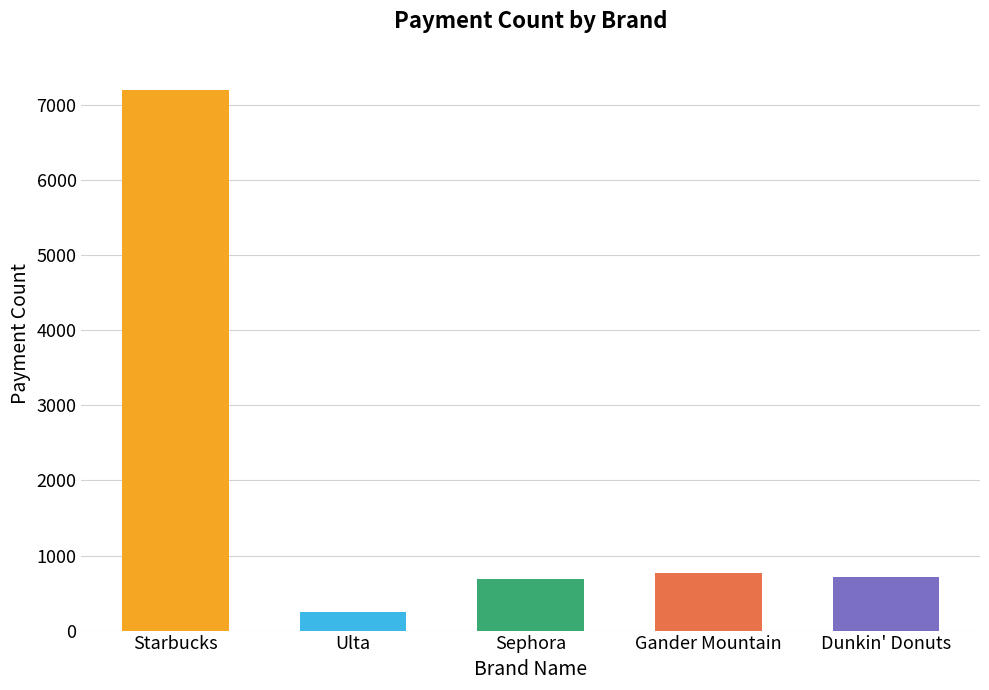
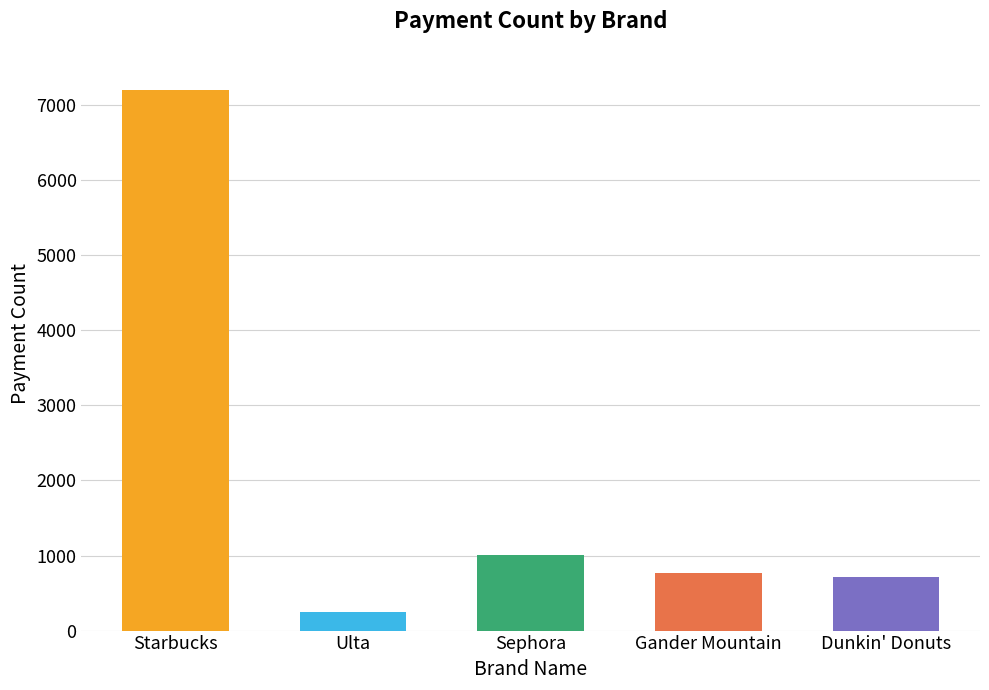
Sephora: 700 -> 1000
